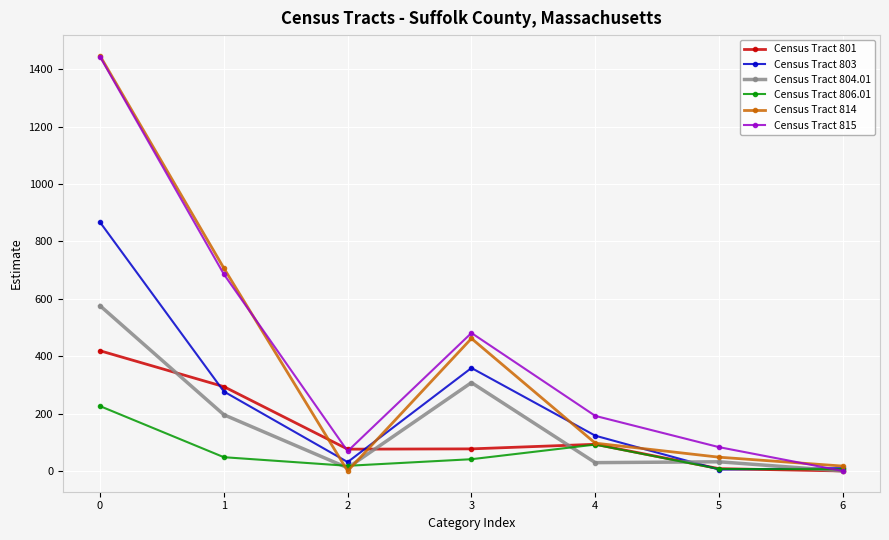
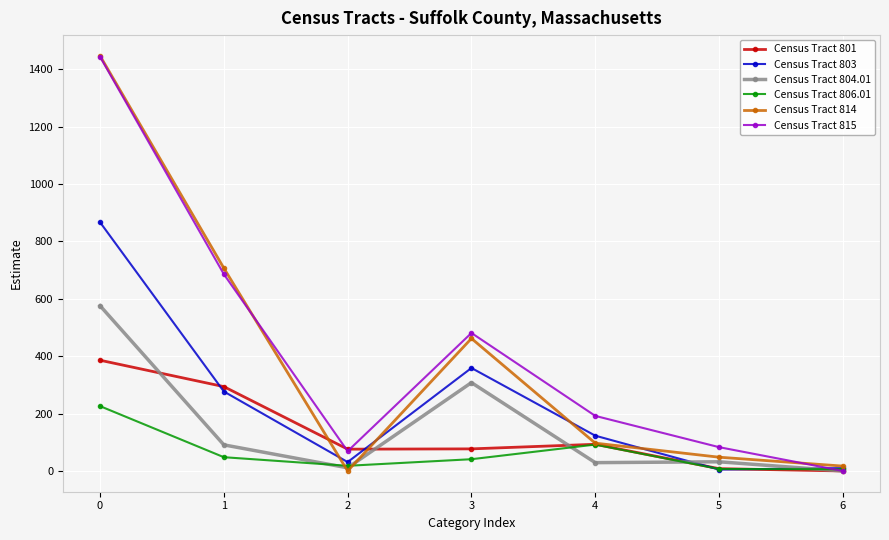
Census Tract 801, 0: 420 -> 390
Census Tract 804.01, 1: 200 -> 90
